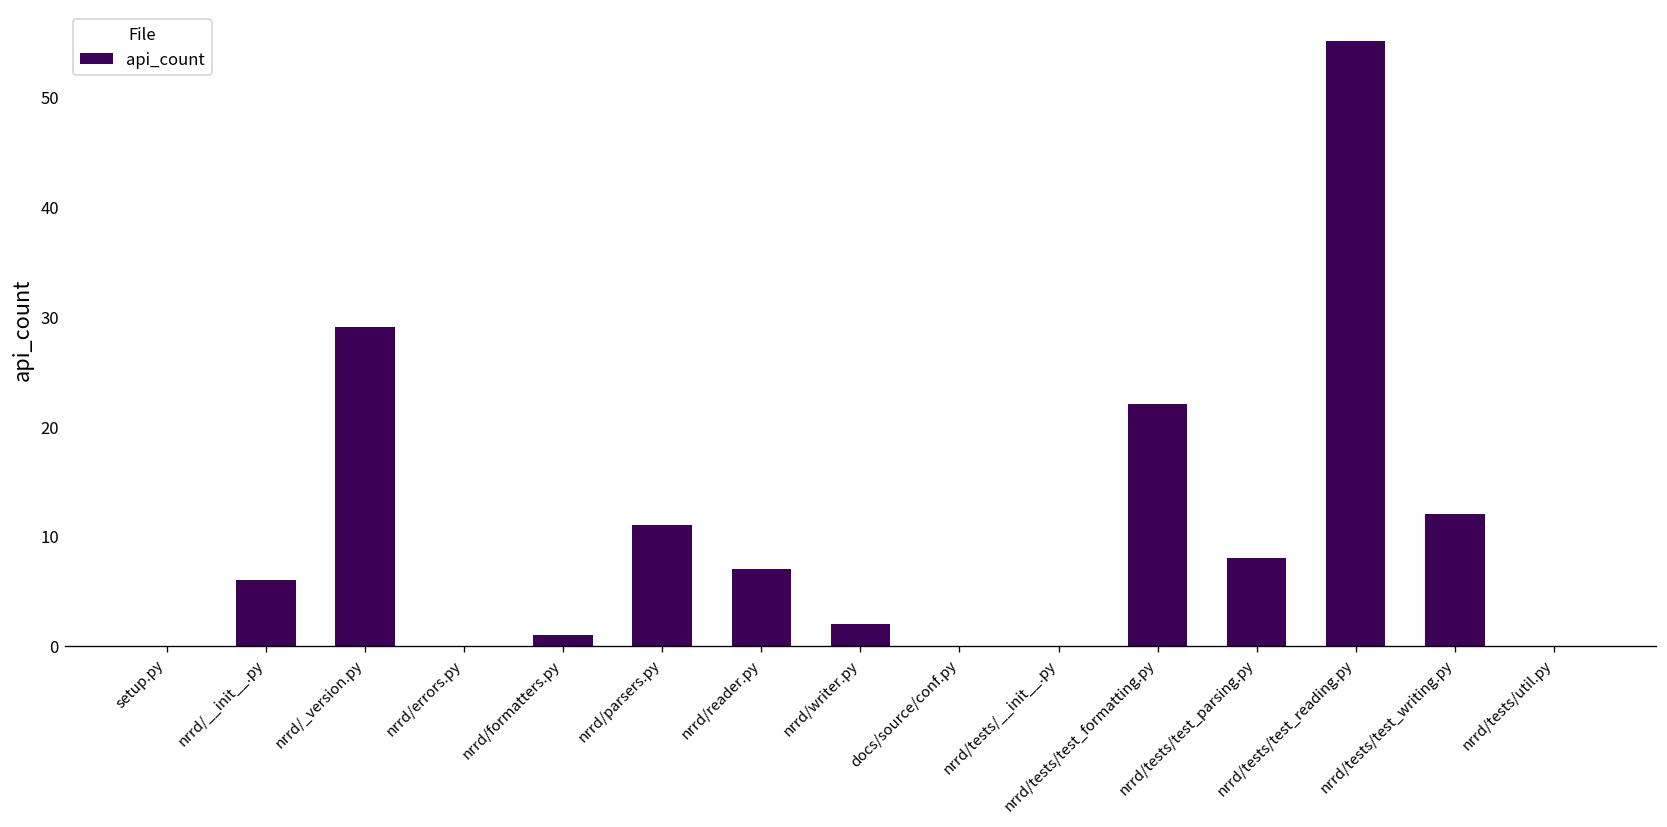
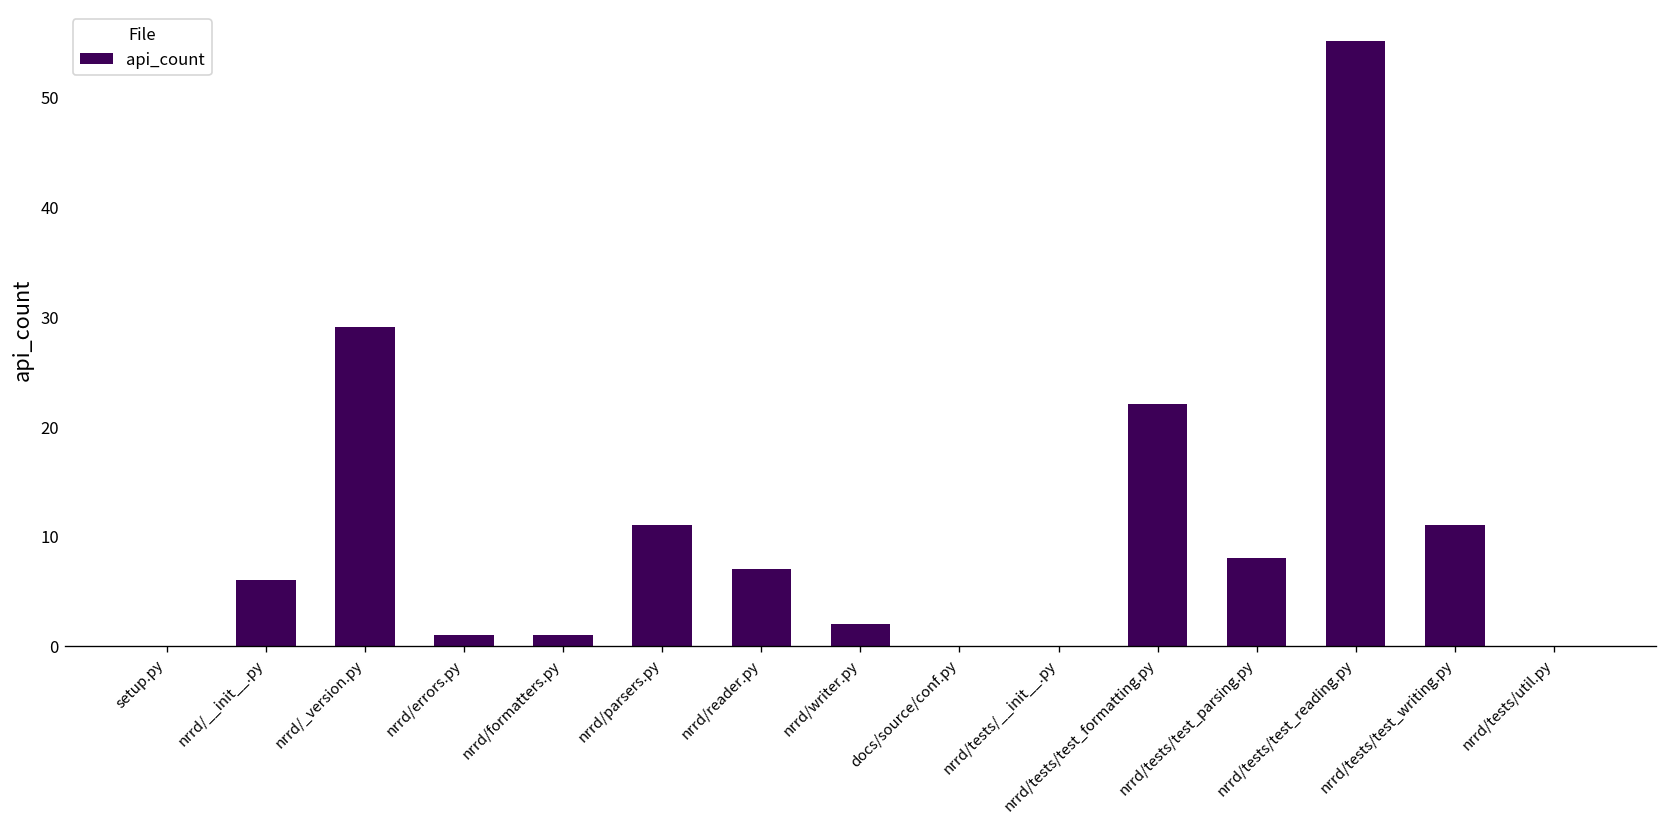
nrrd/errors.py: 0 -> 1
nrrd/tests/test_writing.py: 12 -> 11
